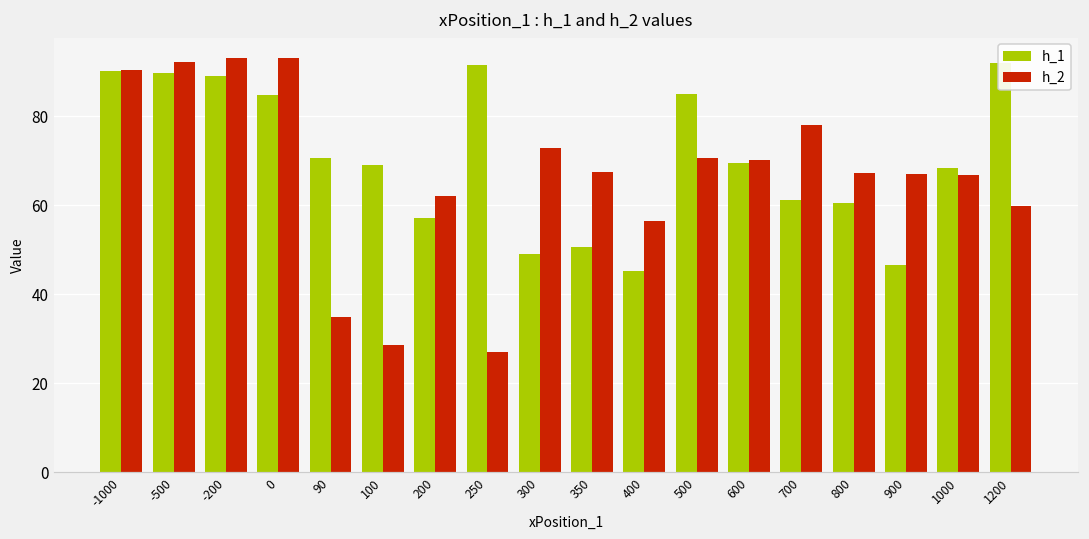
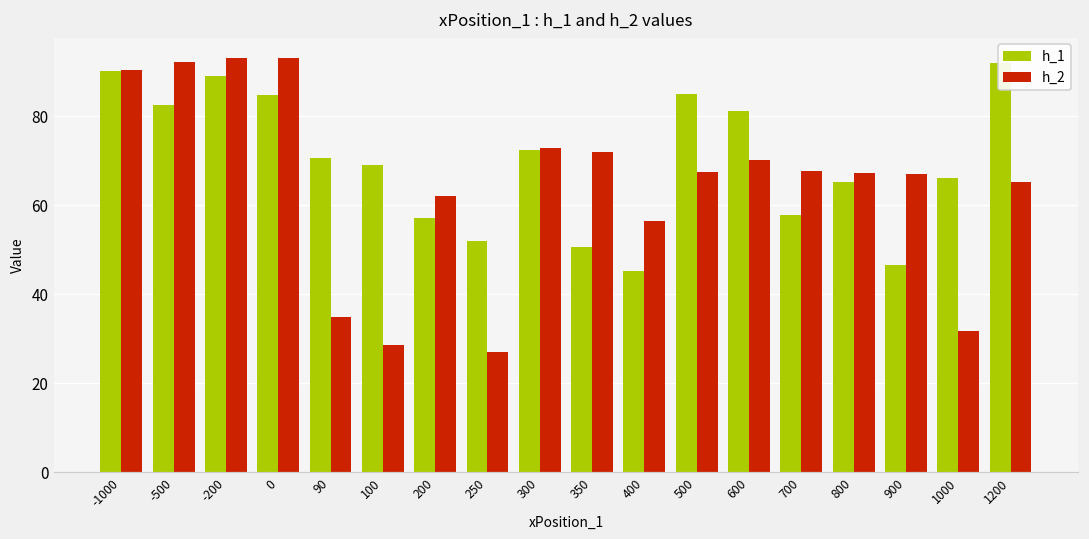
h_1, -500: 90 -> 83
h_1, 250: 92 -> 52
h_1, 300: 49 -> 72
h_2, 350: 67 -> 72
h_2, 500: 71 -> 67
h_1, 600: 69 -> 81
h_1, 700: 61 -> 58
h_2, 700: 78 -> 68
h_1, 800: 61 -> 65
h_1, 1000: 68 -> 66
h_2, 1000: 67 -> 32
h_2, 1200: 60 -> 65
